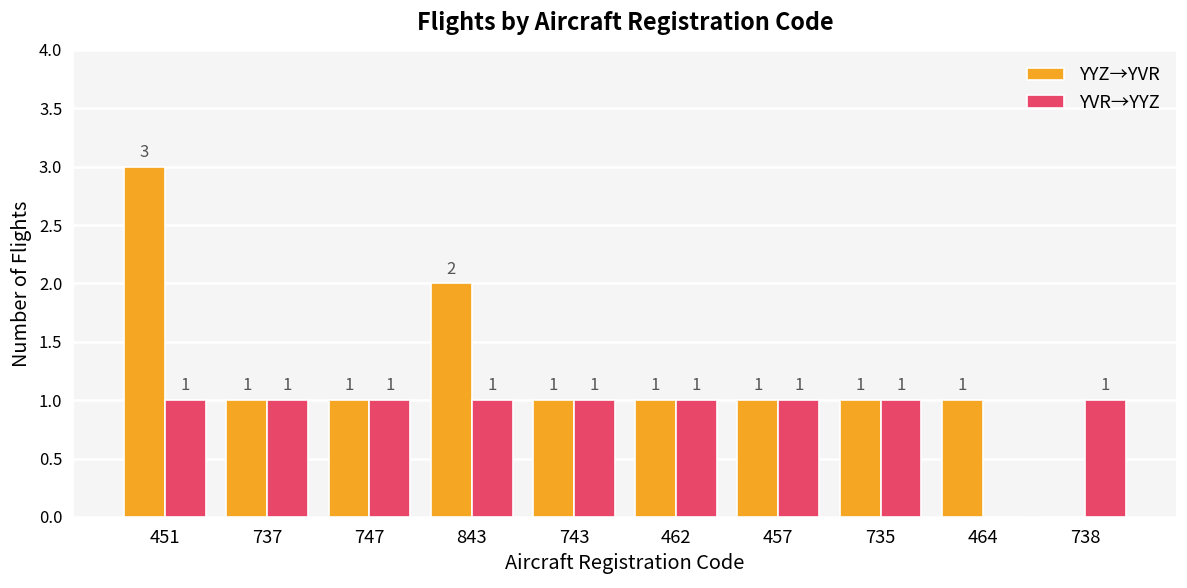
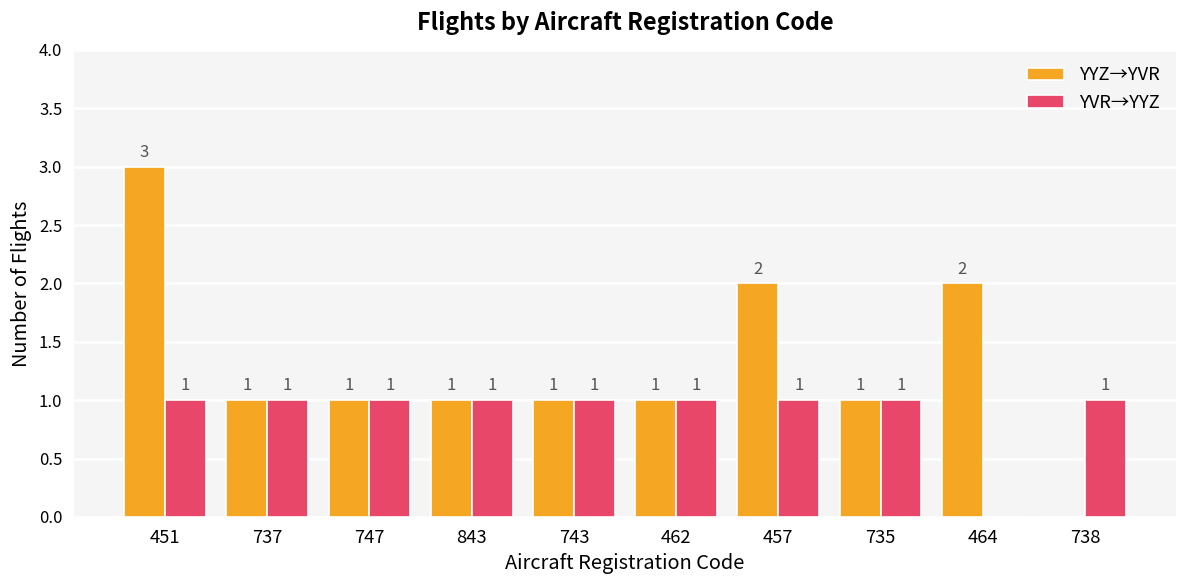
YYZ→YVR, 843: 2 -> 1
YYZ→YVR, 457: 1 -> 2
YYZ→YVR, 464: 1 -> 2
